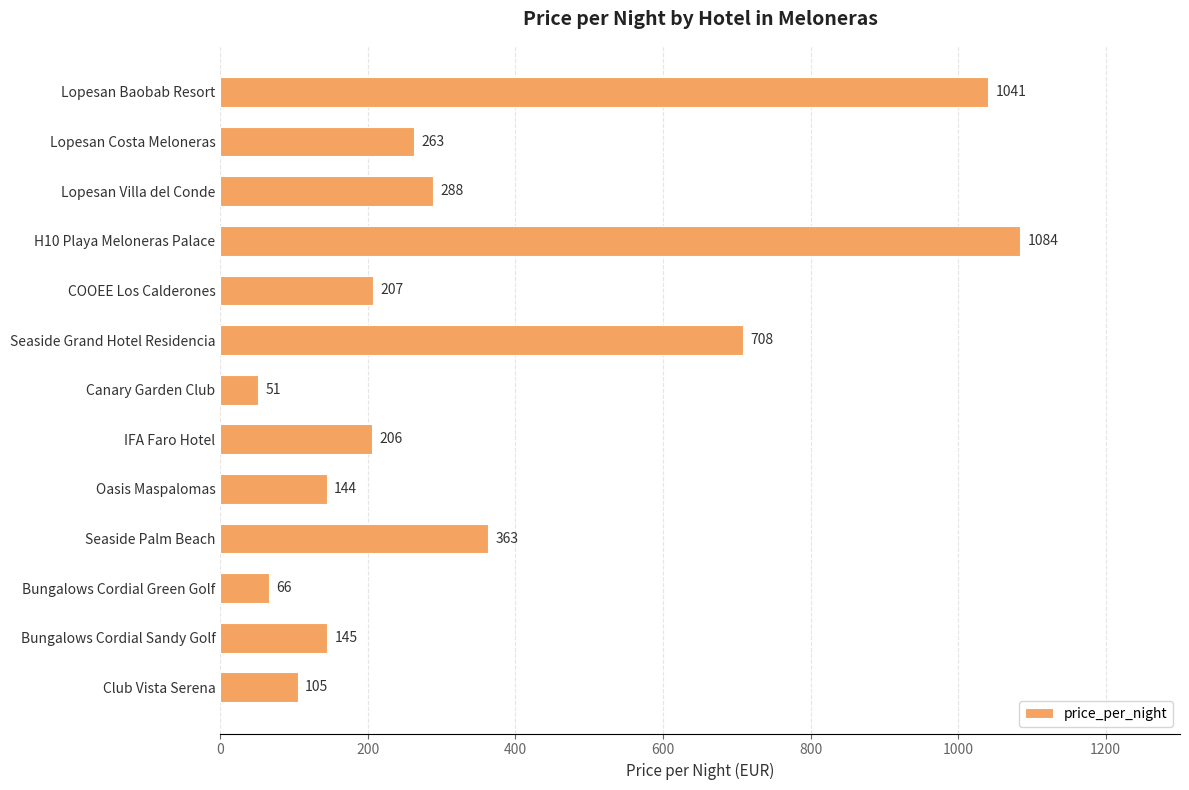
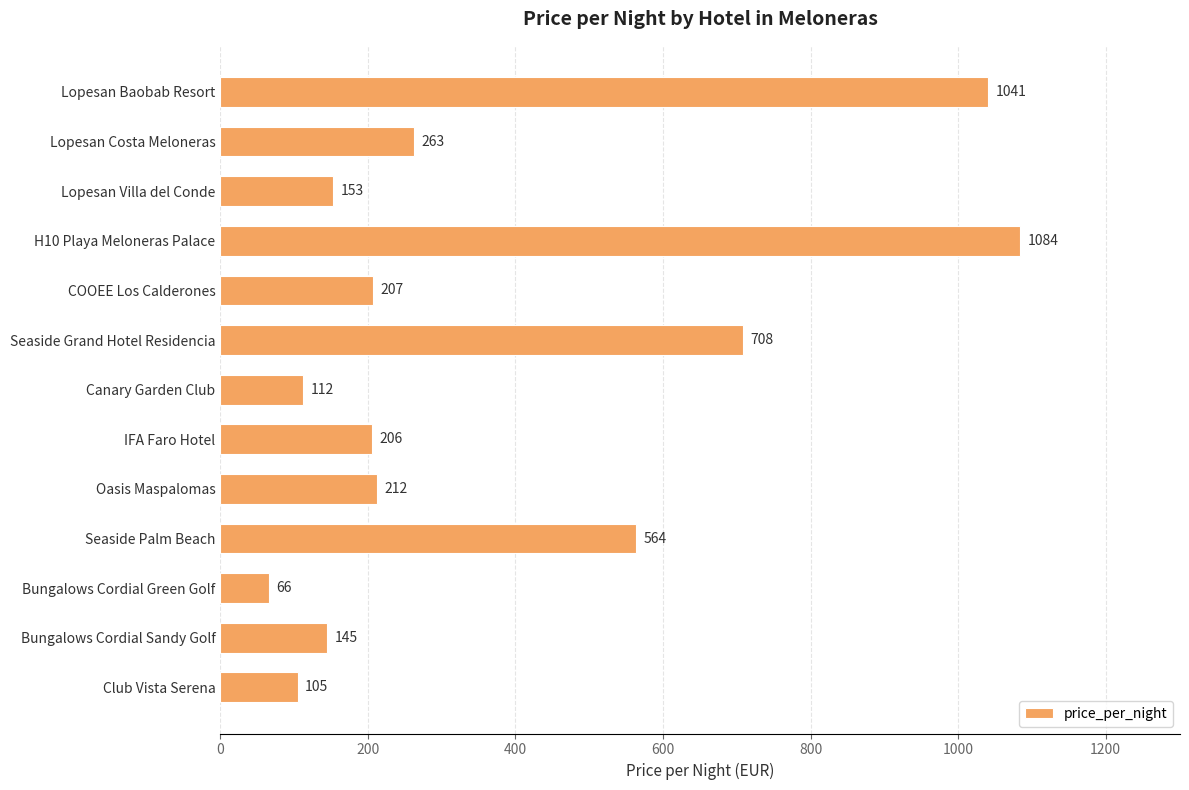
Lopesan Villa del Conde: 288 -> 153
Canary Garden Club: 51 -> 112
Oasis Maspalomas: 144 -> 212
Seaside Palm Beach: 363 -> 564
